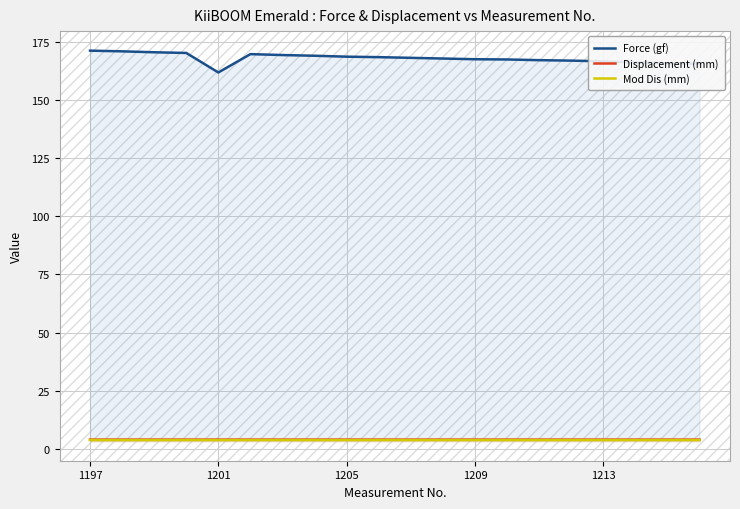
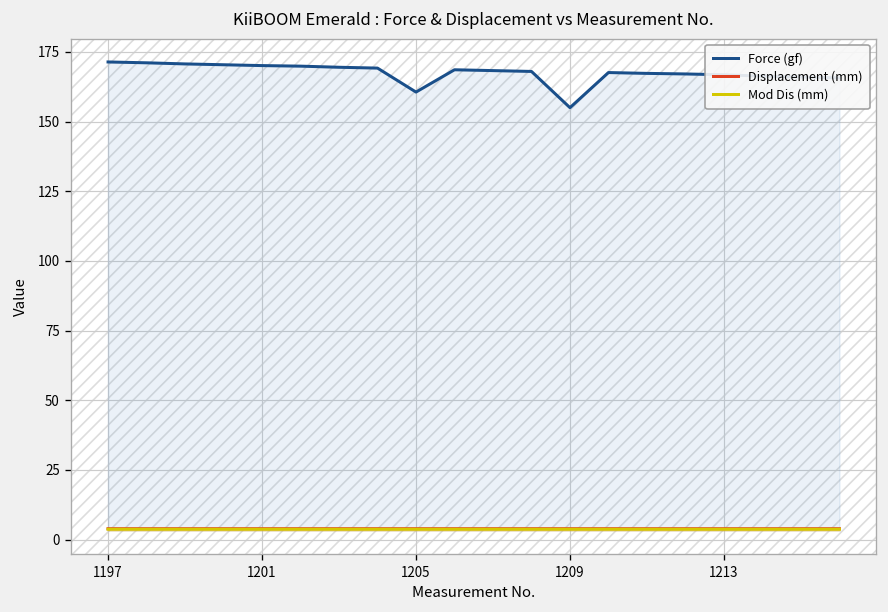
Force (gf), 1201: 162 -> 170
Force (gf), 1205: 169 -> 161
Force (gf), 1209: 168 -> 155
